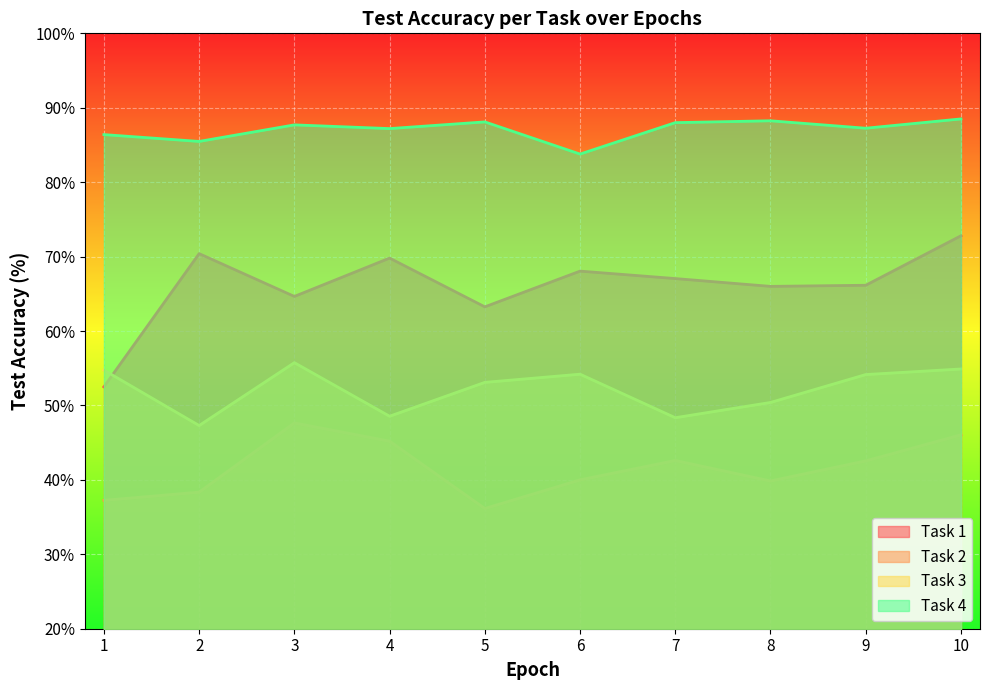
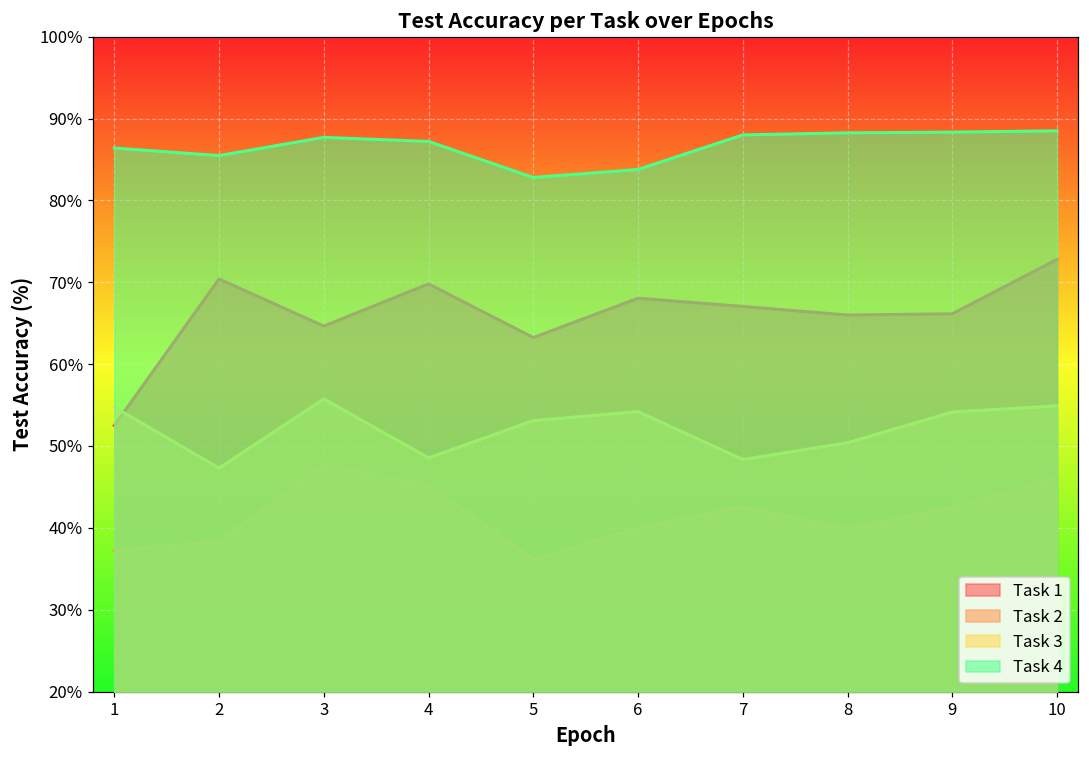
Task 4, 5: 88% -> 83%
Task 4, 9: 87% -> 88%
